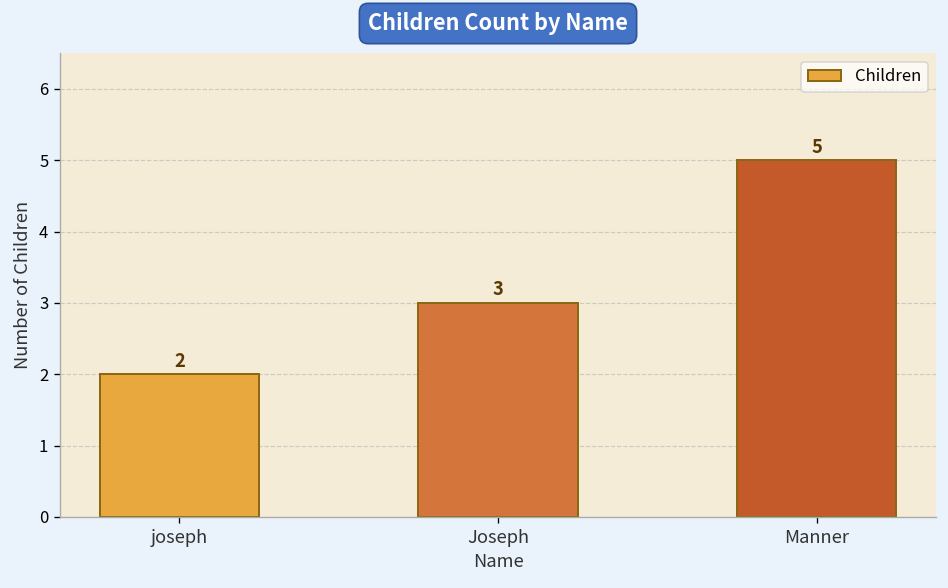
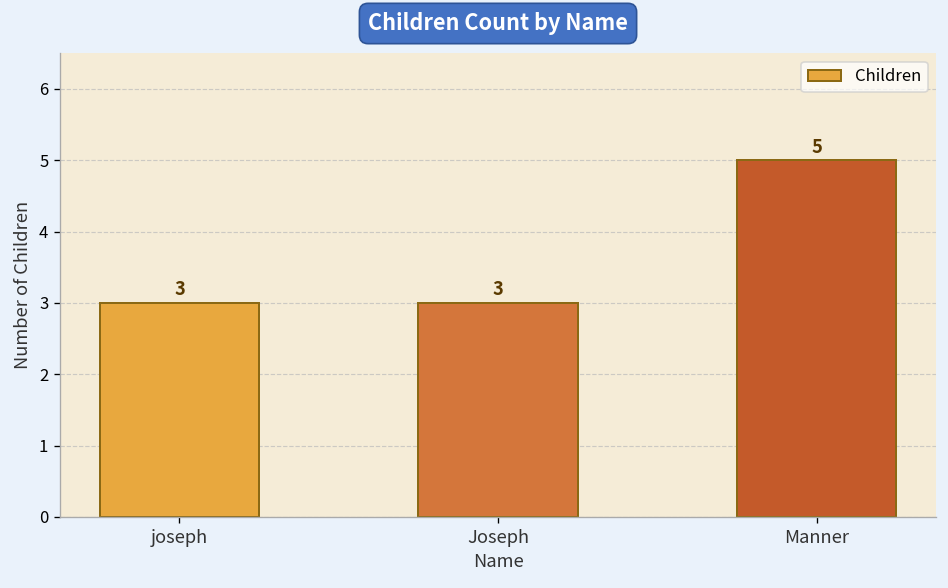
joseph: 2 -> 3
